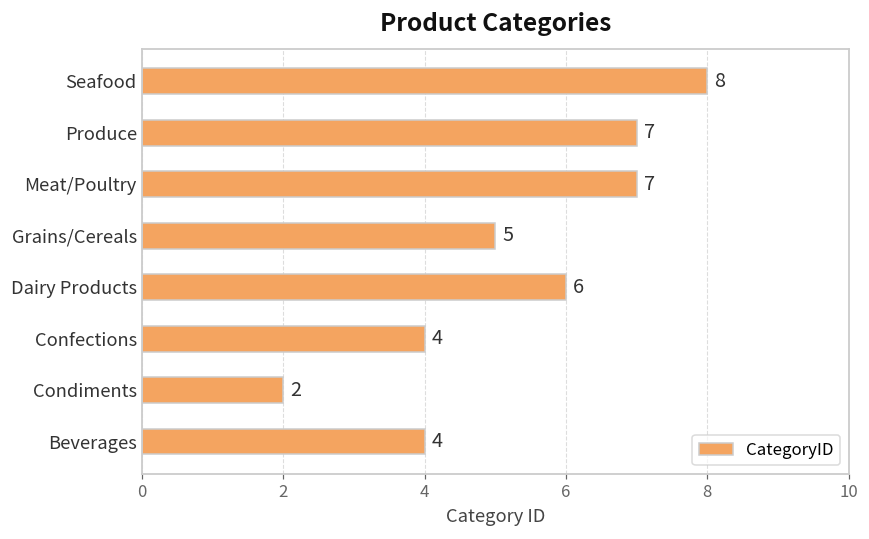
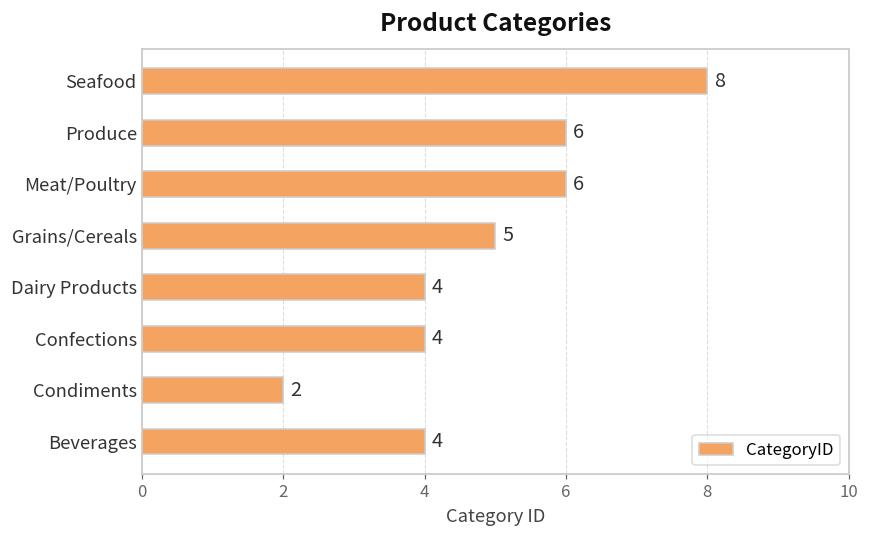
Produce: 7 -> 6
Meat/Poultry: 7 -> 6
Dairy Products: 6 -> 4
